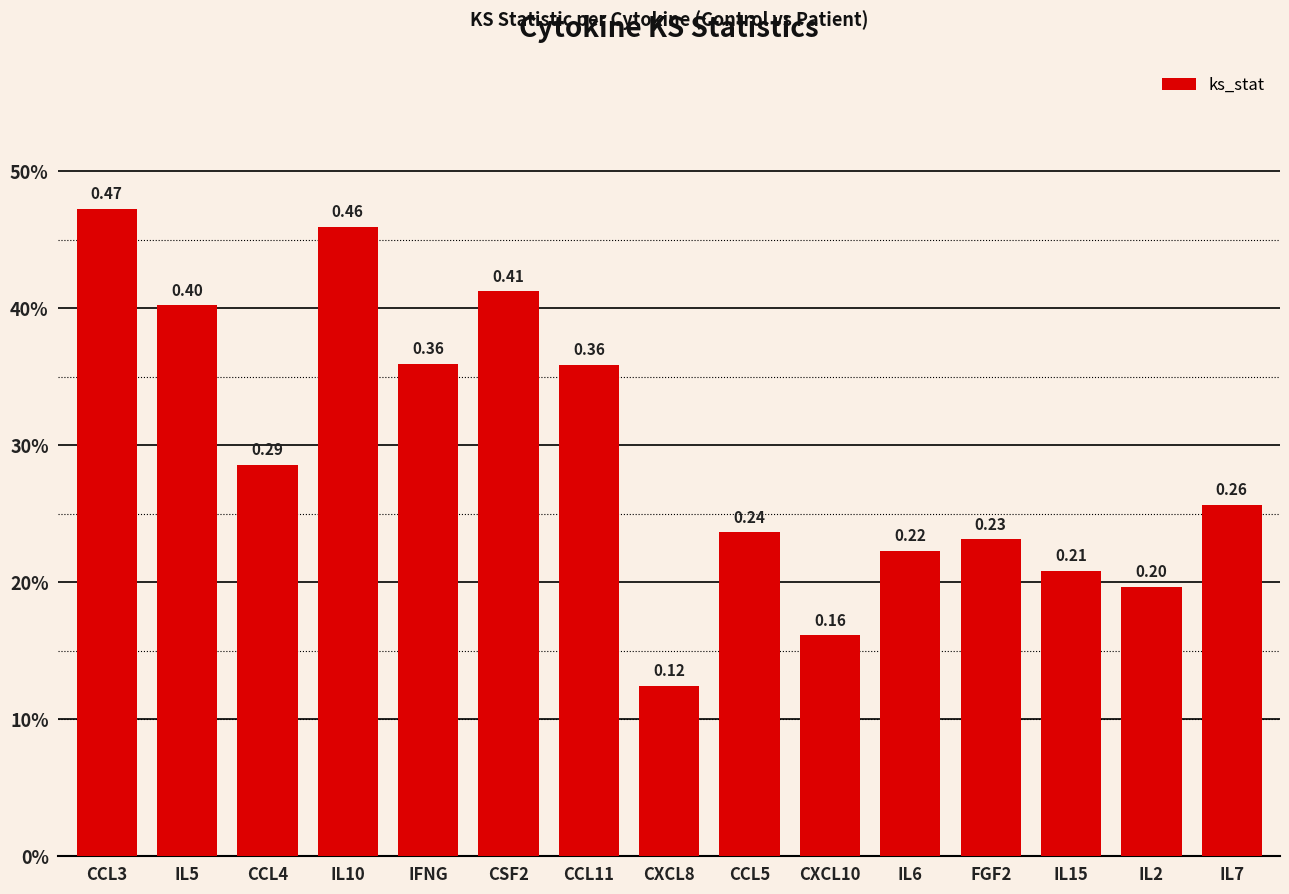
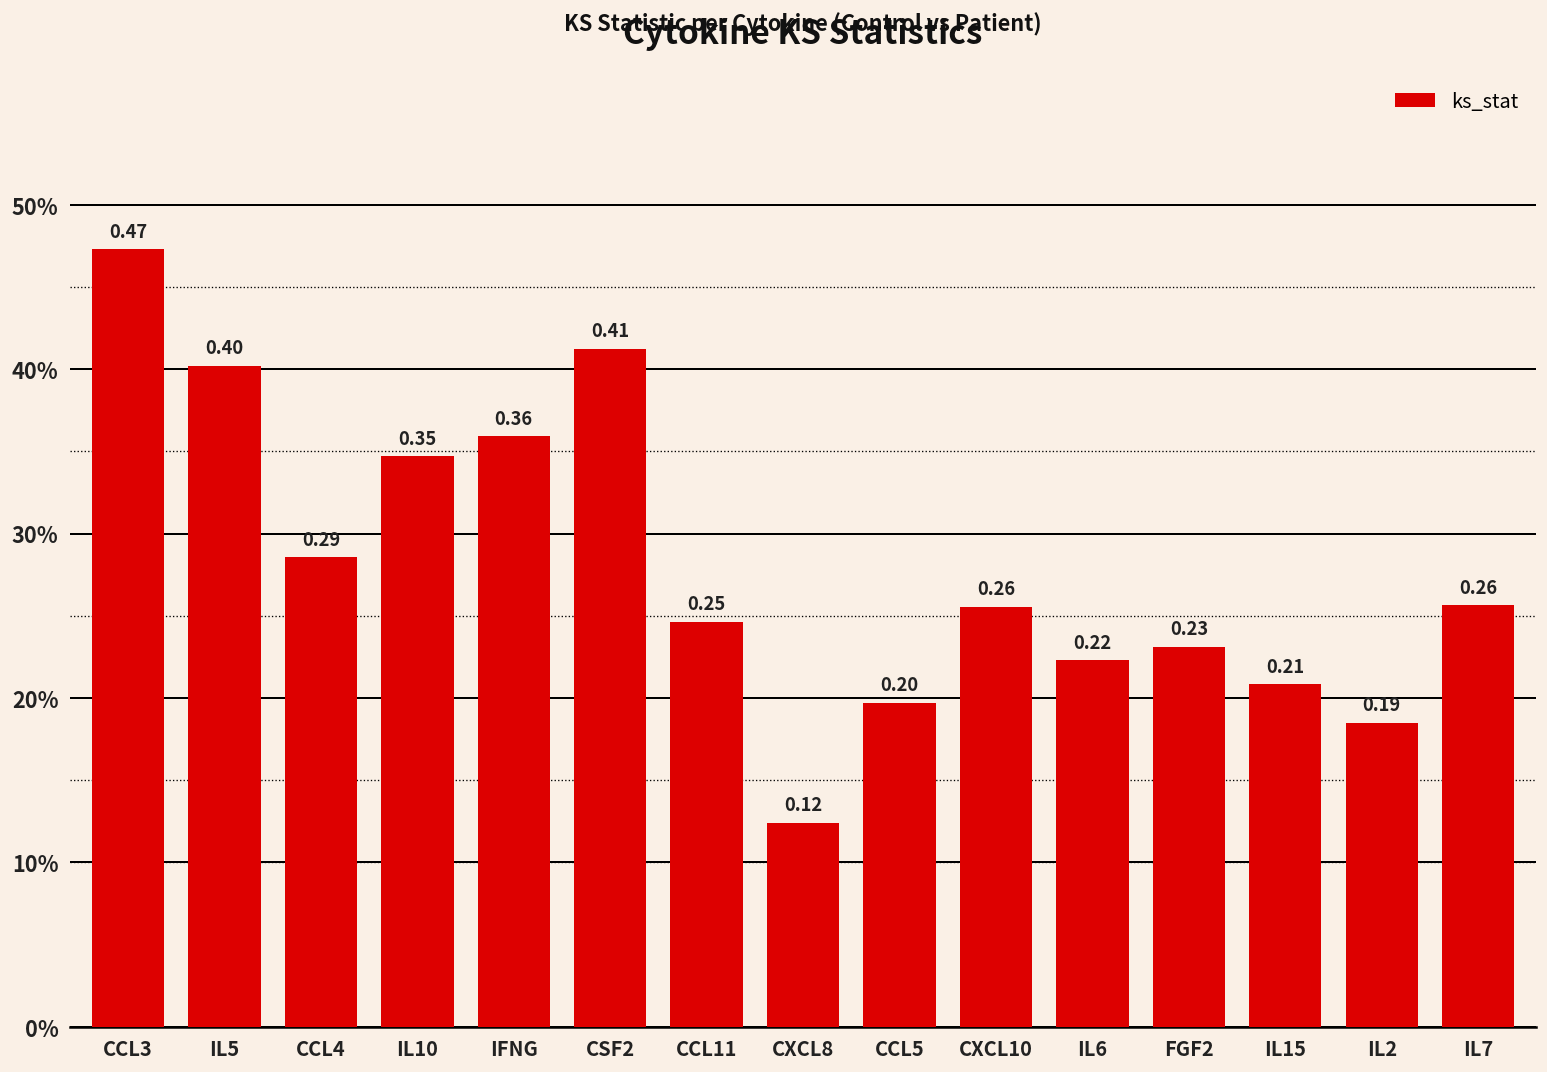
IL10: 0.46 -> 0.35
CCL11: 0.36 -> 0.25
CCL5: 0.24 -> 0.20
CXCL10: 0.16 -> 0.26
IL2: 0.20 -> 0.19
